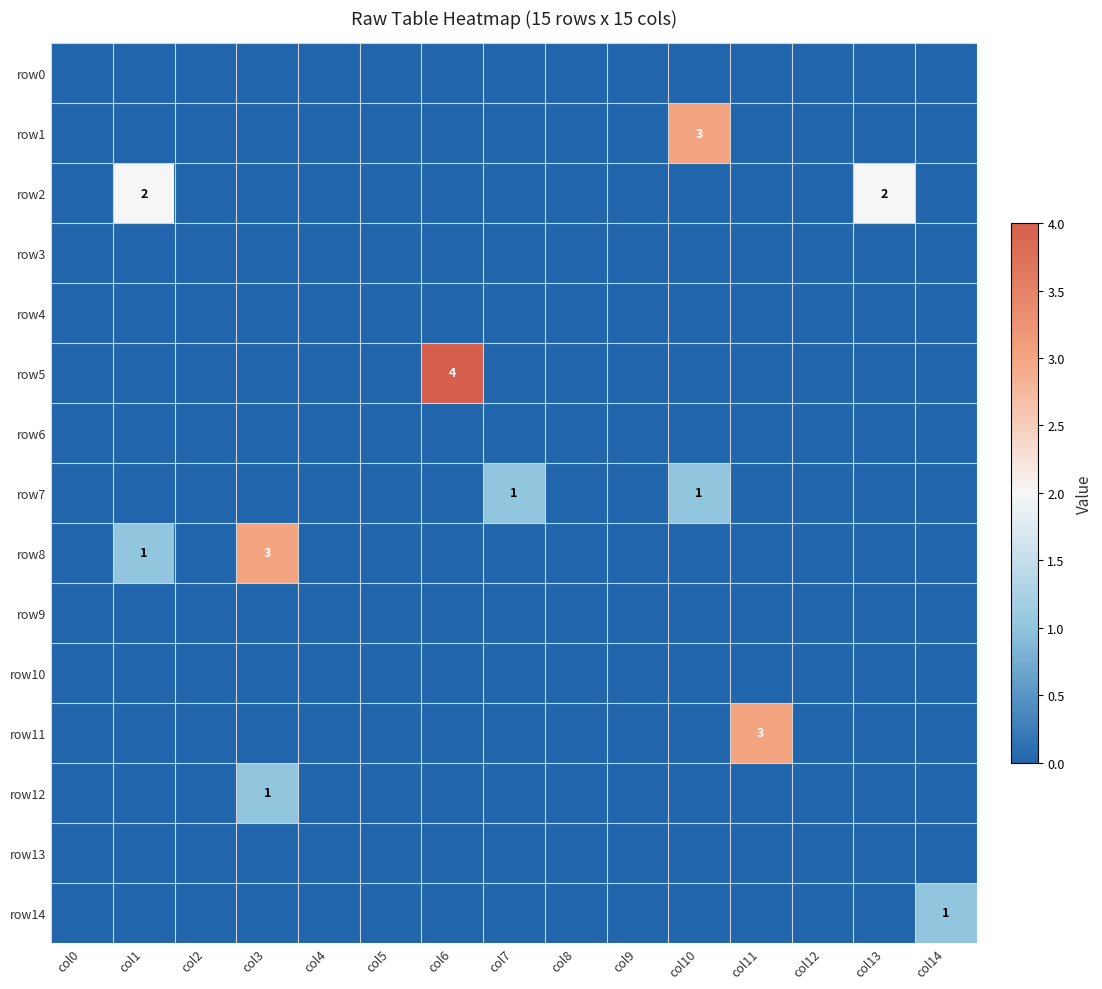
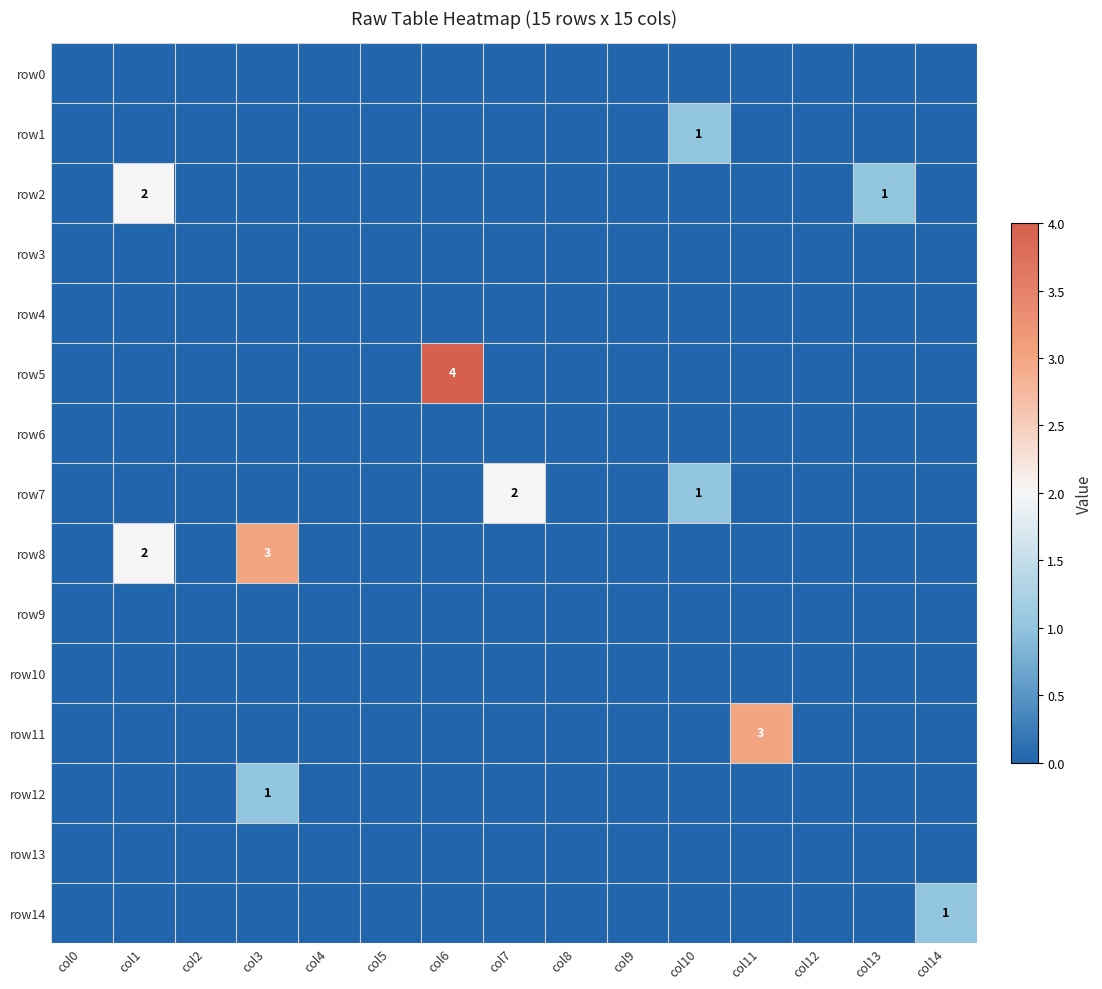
row1, col10: 3 -> 1
row2, col13: 2 -> 1
row7, col7: 1 -> 2
row8, col1: 1 -> 2
